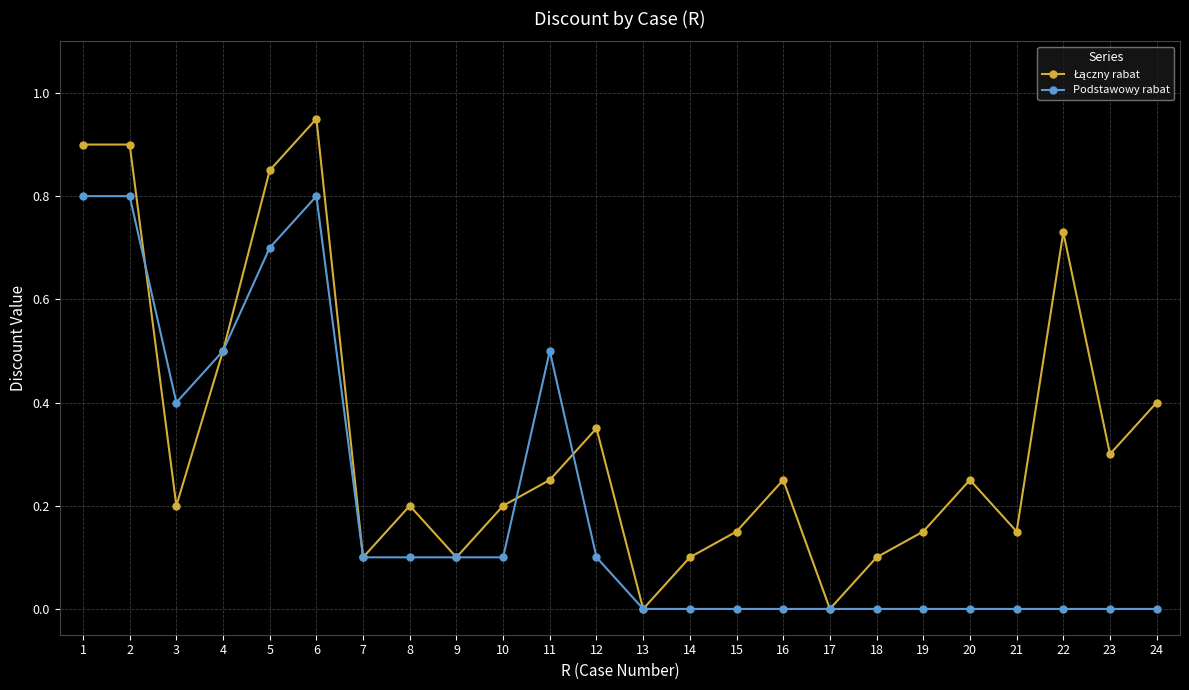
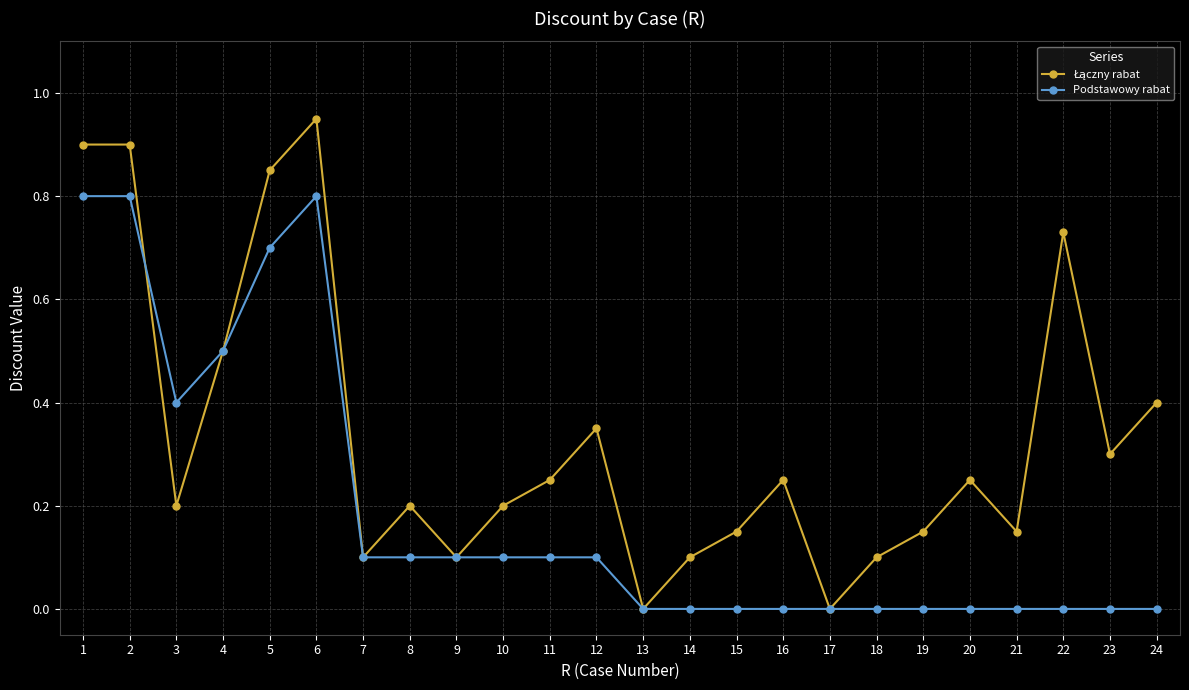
Podstawowy rabat, 11: 0.5 -> 0.1
